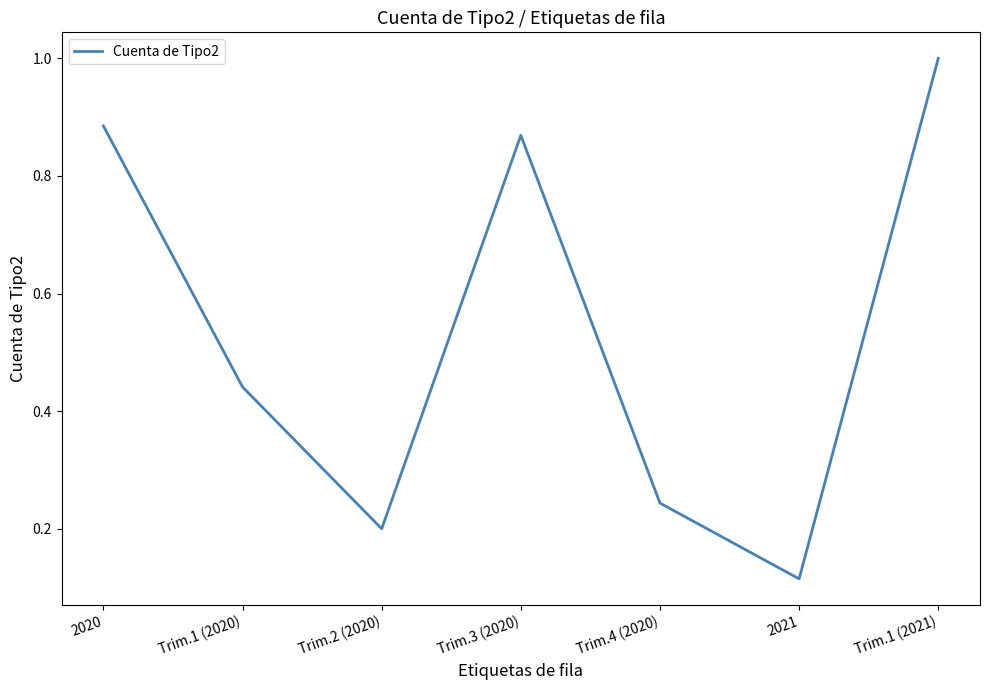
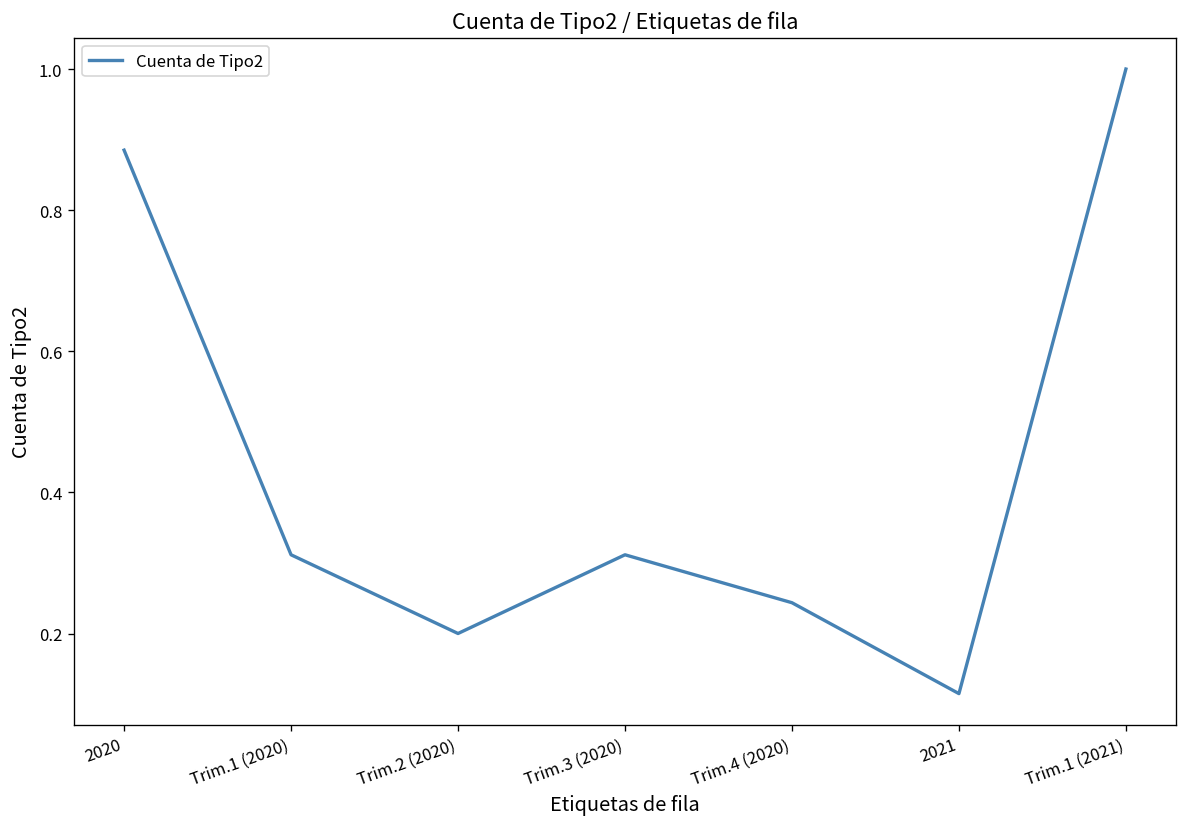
Trim.1 (2020): 0.44 -> 0.31
Trim.3 (2020): 0.87 -> 0.31
